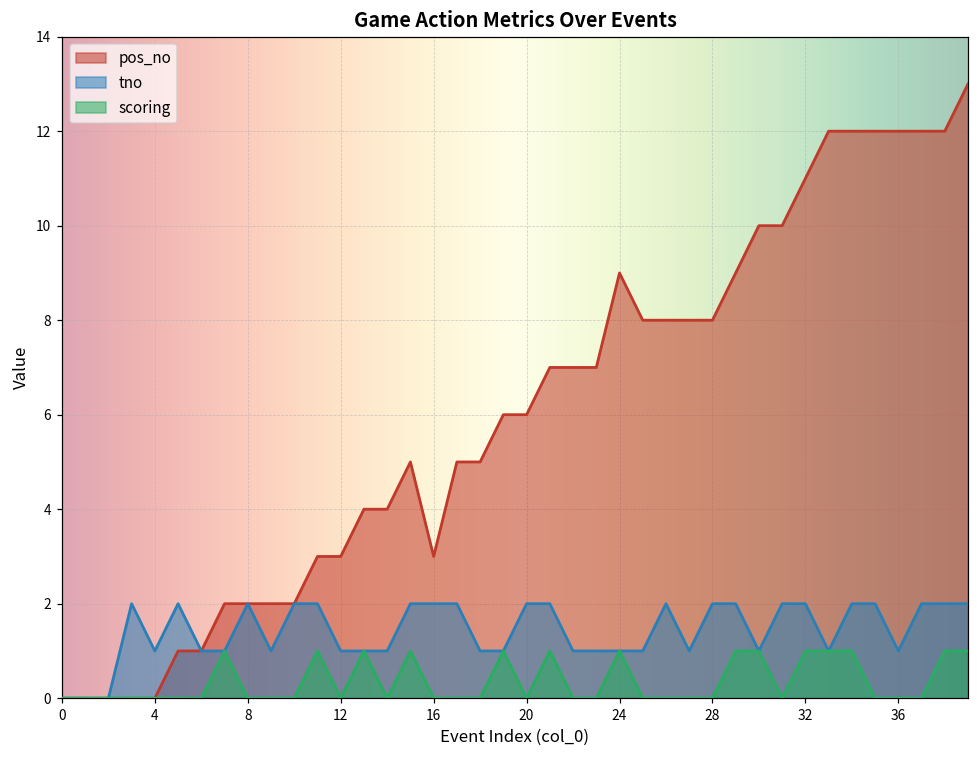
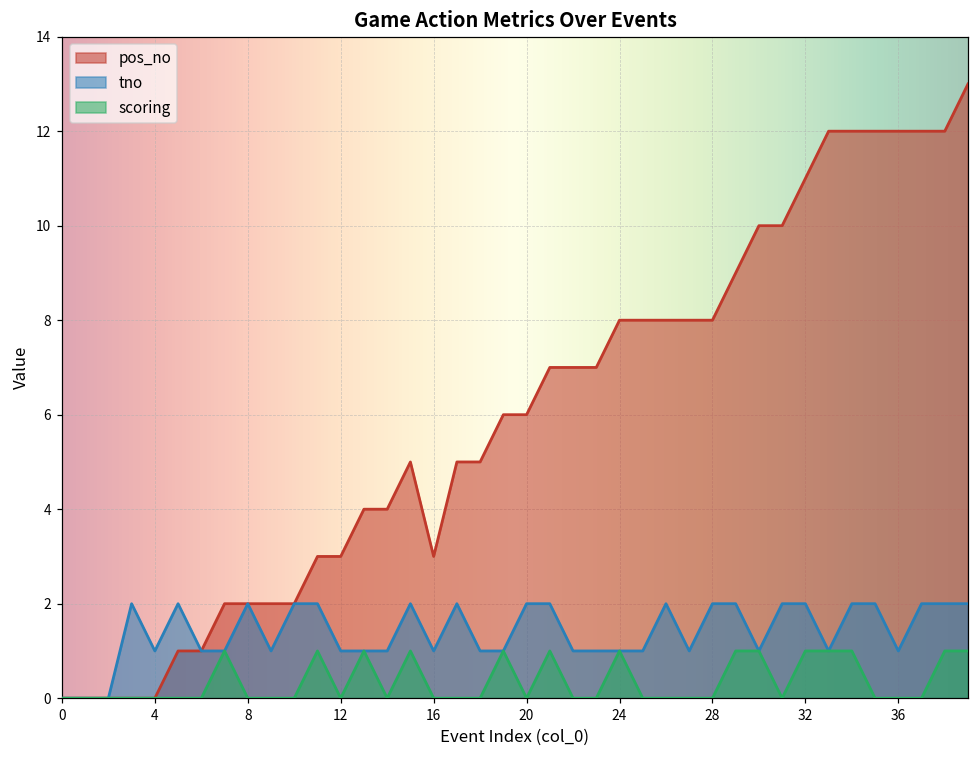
tno, 16: 2 -> 1
pos_no, 24: 9 -> 8
